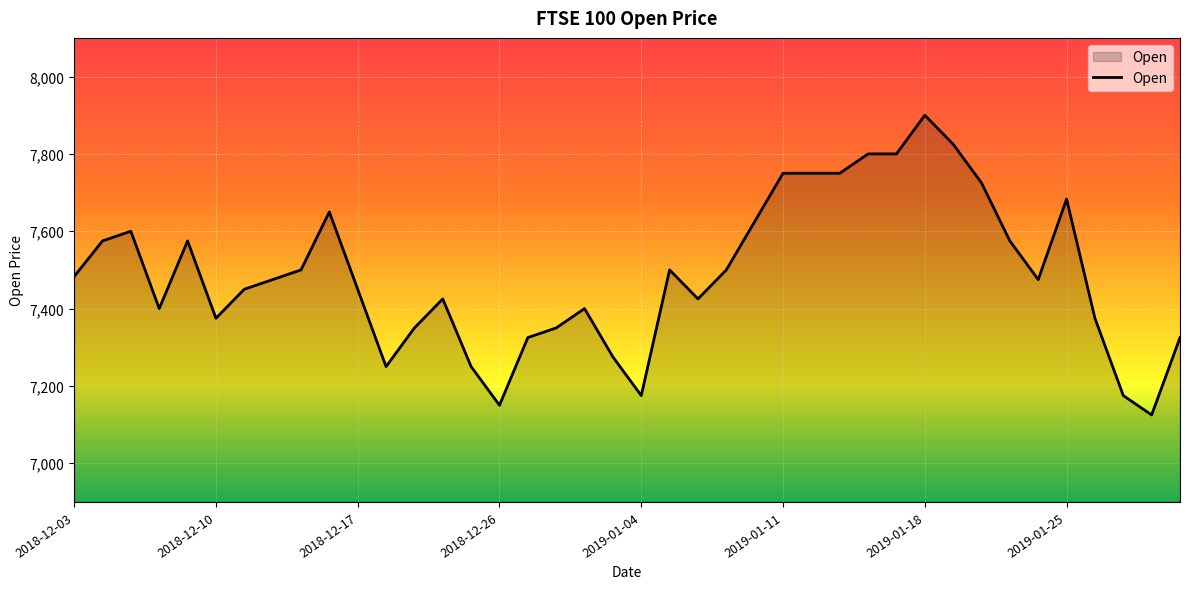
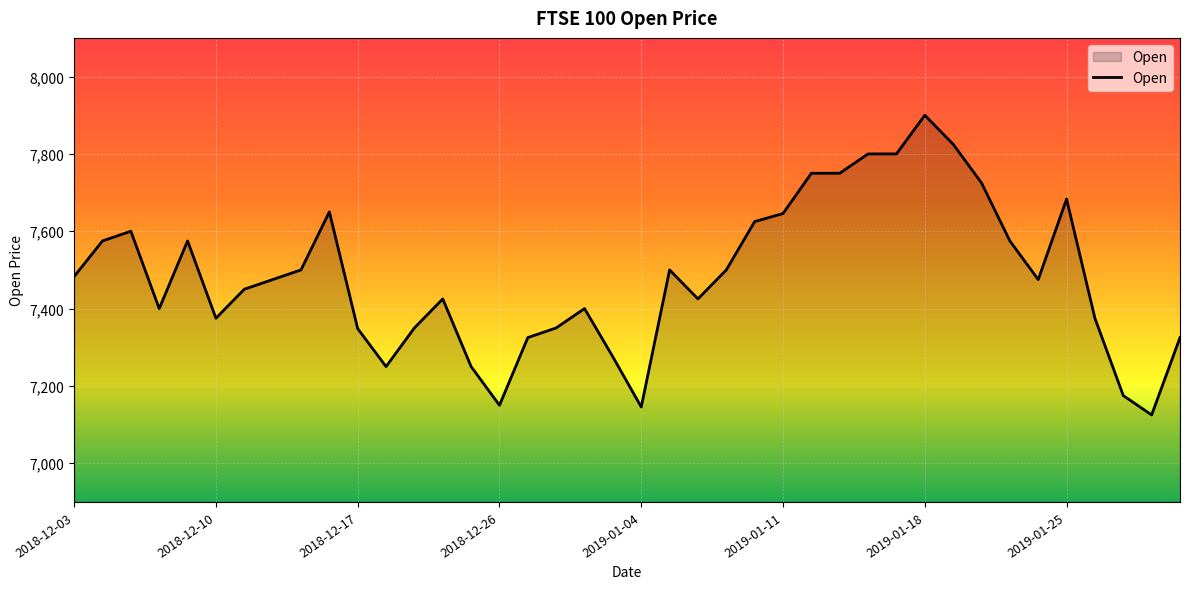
2018-12-17: 7,450 -> 7,350
2019-01-04: 7,180 -> 7,150
2019-01-11: 7,750 -> 7,650
